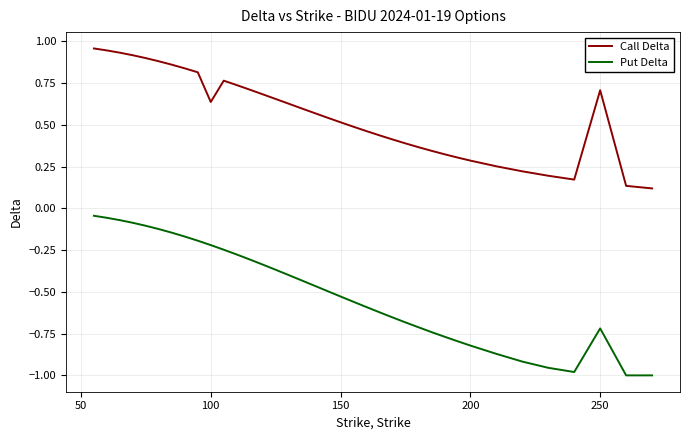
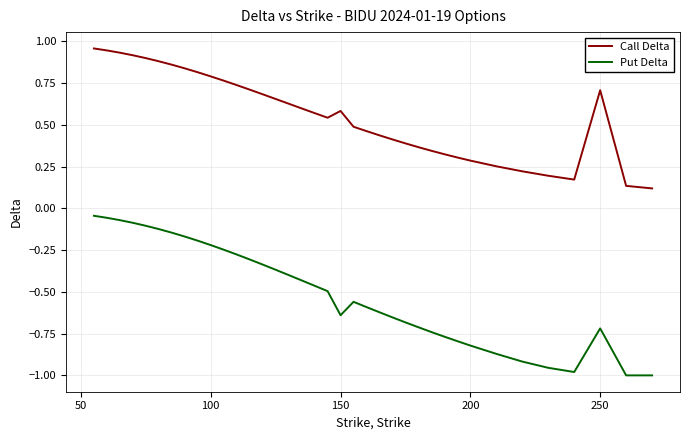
Call Delta, 100: 0.64 -> 0.79
Call Delta, 150: 0.52 -> 0.58
Put Delta, 150: -0.53 -> -0.64
